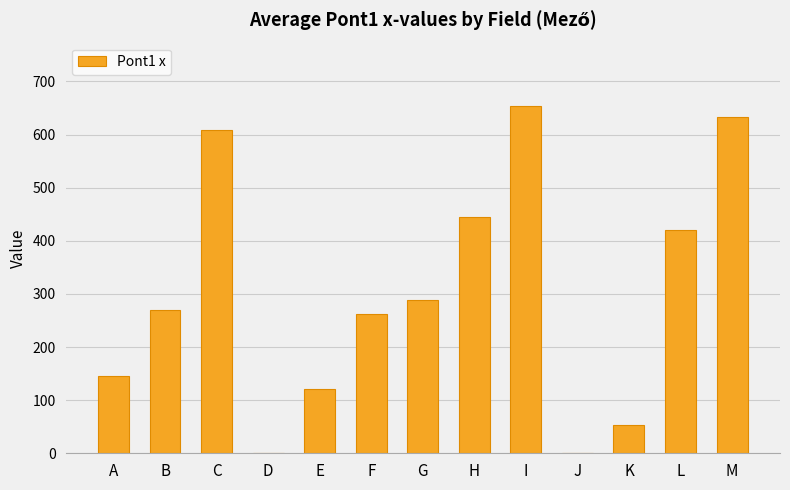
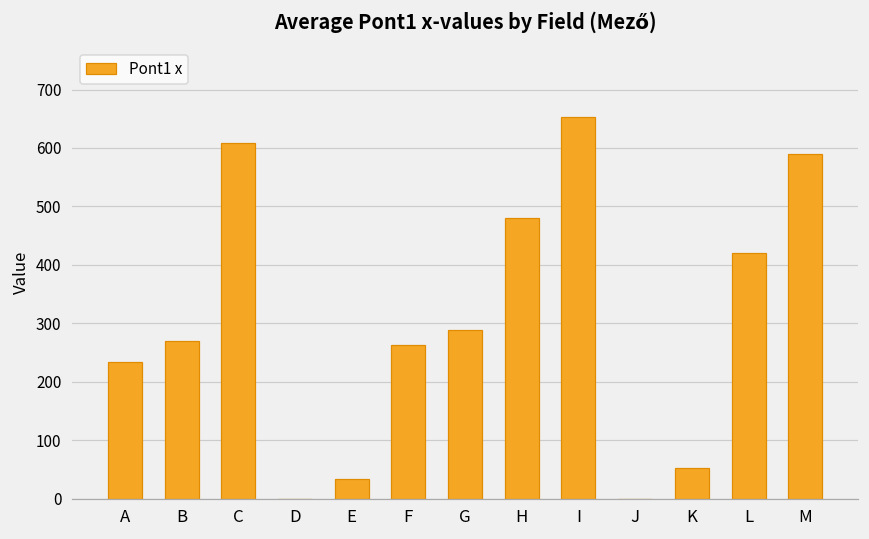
A: 150 -> 230
E: 120 -> 30
H: 440 -> 480
M: 630 -> 590
